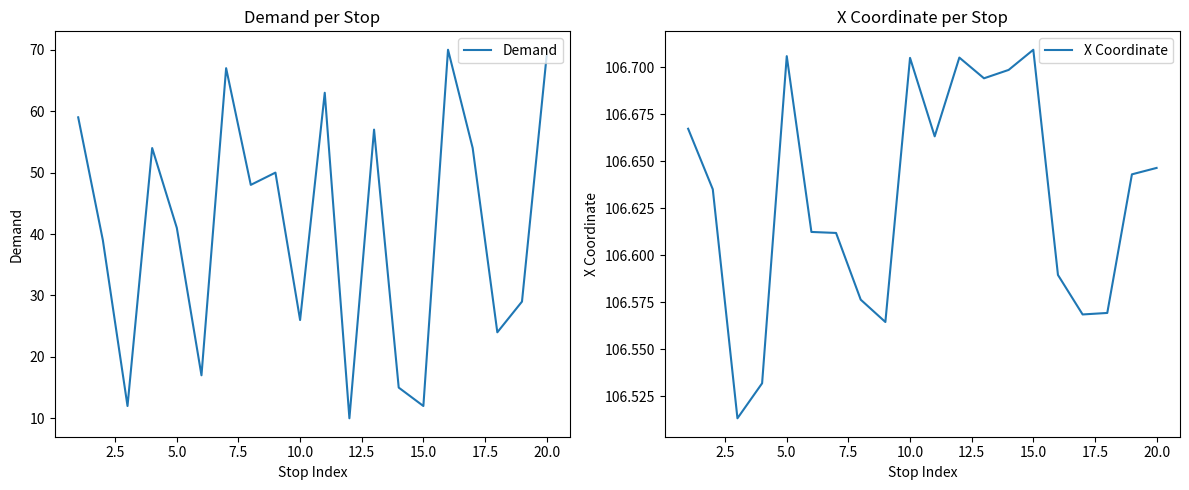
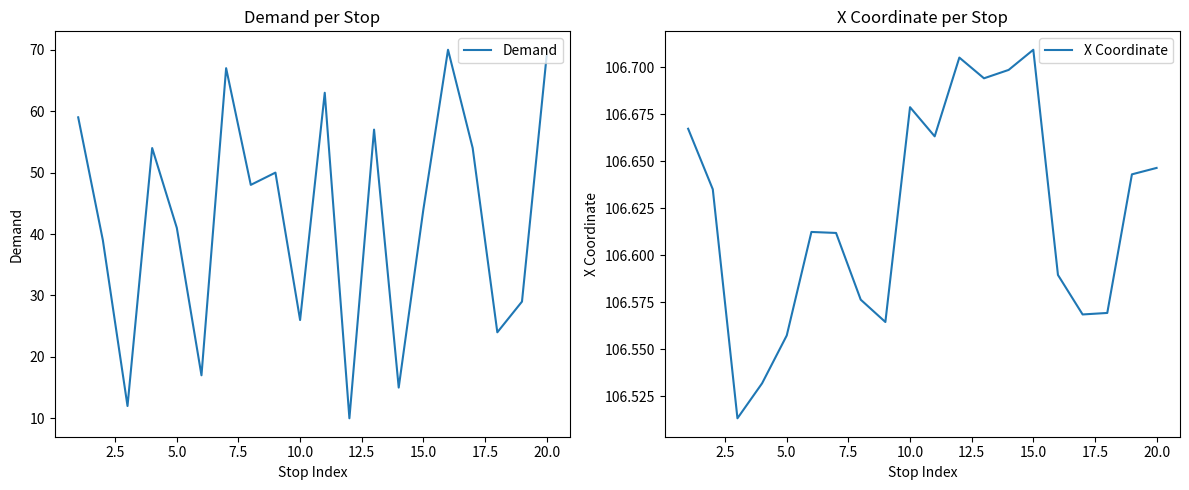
Demand per Stop, 15.0: 12 -> 44
X Coordinate per Stop, 5.0: 106.706 -> 106.557
X Coordinate per Stop, 10.0: 106.705 -> 106.679
